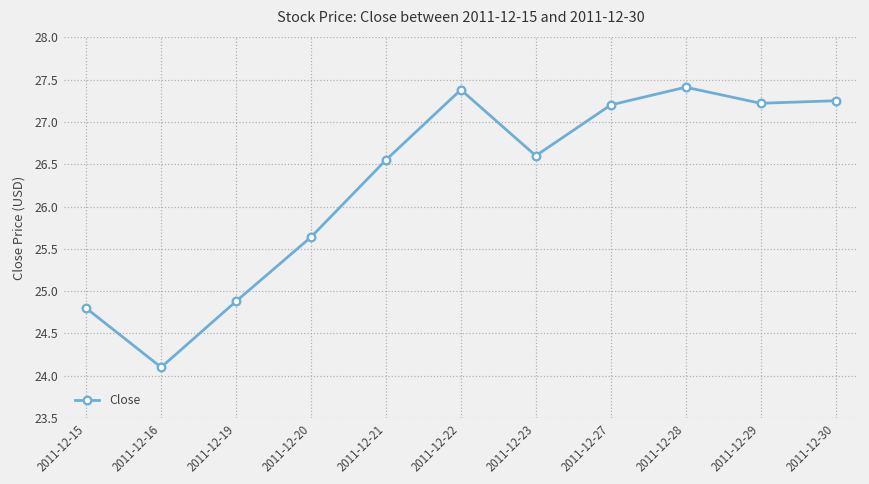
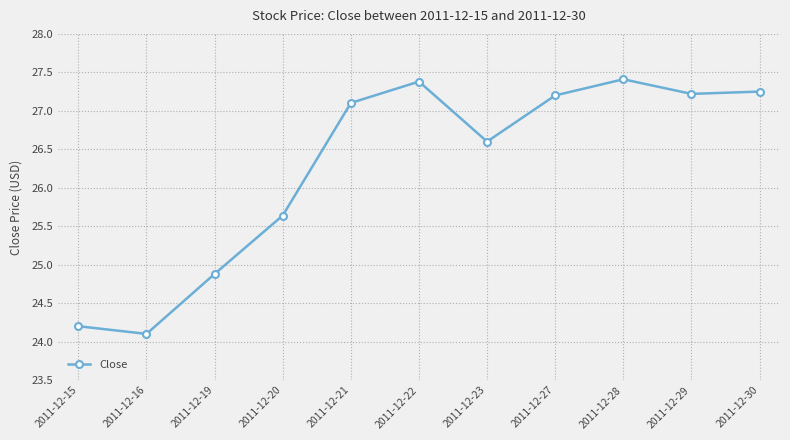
2011-12-15: 24.8 -> 24.2
2011-12-21: 26.5 -> 27.1
